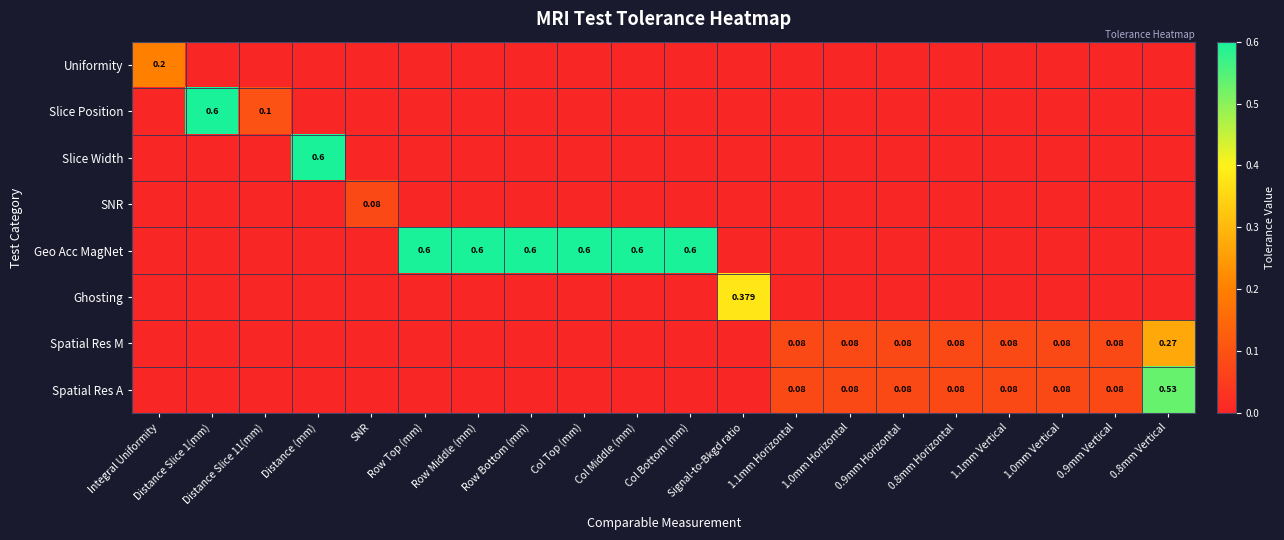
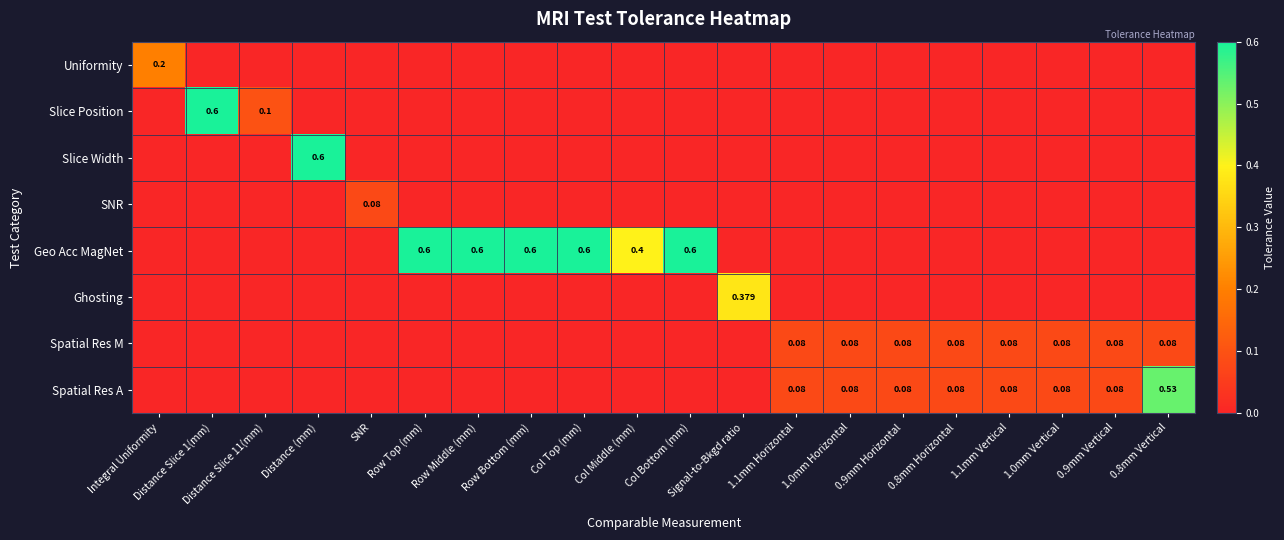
Geo Acc MagNet, Col Middle (mm): 0.6 -> 0.4
Spatial Res M, 0.8mm Vertical: 0.27 -> 0.08
